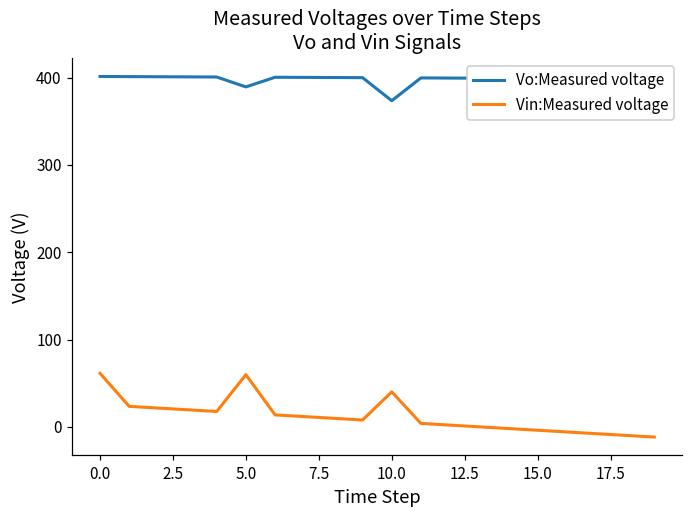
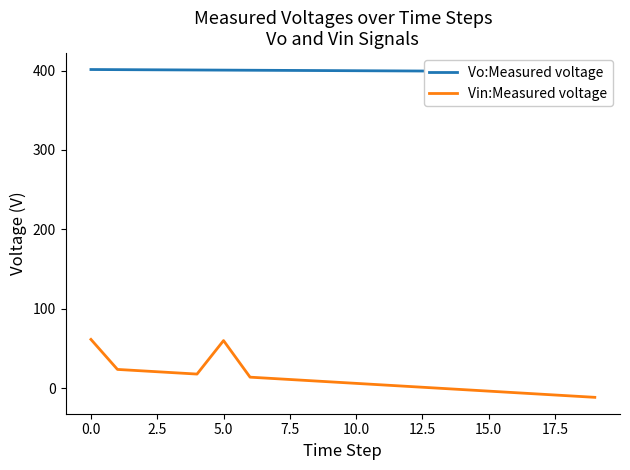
Vo:Measured voltage, 5.0: 390 -> 400
Vo:Measured voltage, 10.0: 370 -> 400
Vin:Measured voltage, 10.0: 40 -> 10
